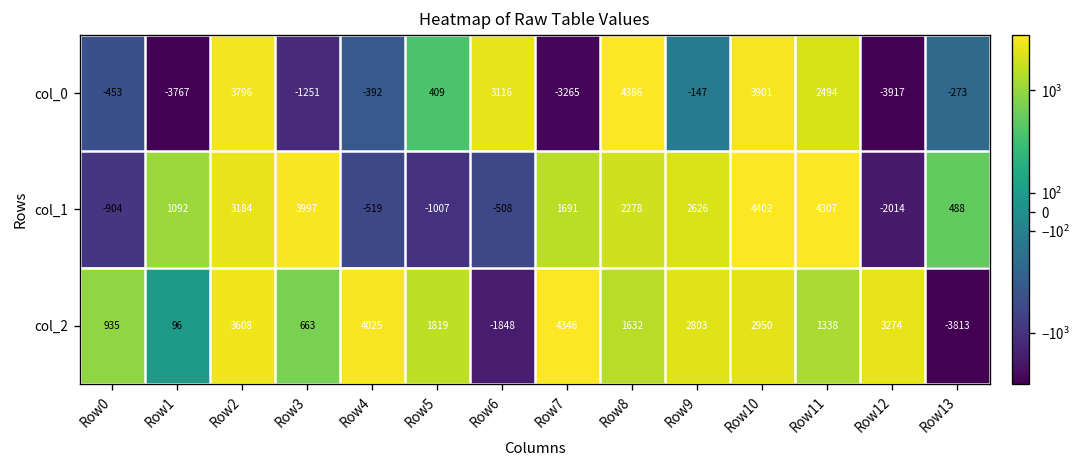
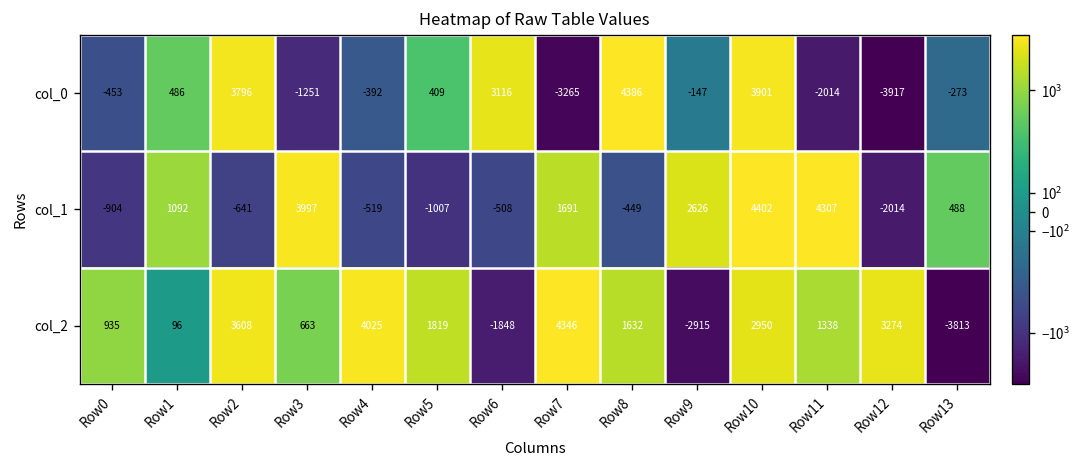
col_0, Row1: -3767 -> 486
col_0, Row11: 2494 -> -2014
col_1, Row2: 3184 -> -641
col_1, Row8: 2278 -> -449
col_2, Row9: 2803 -> -2915
